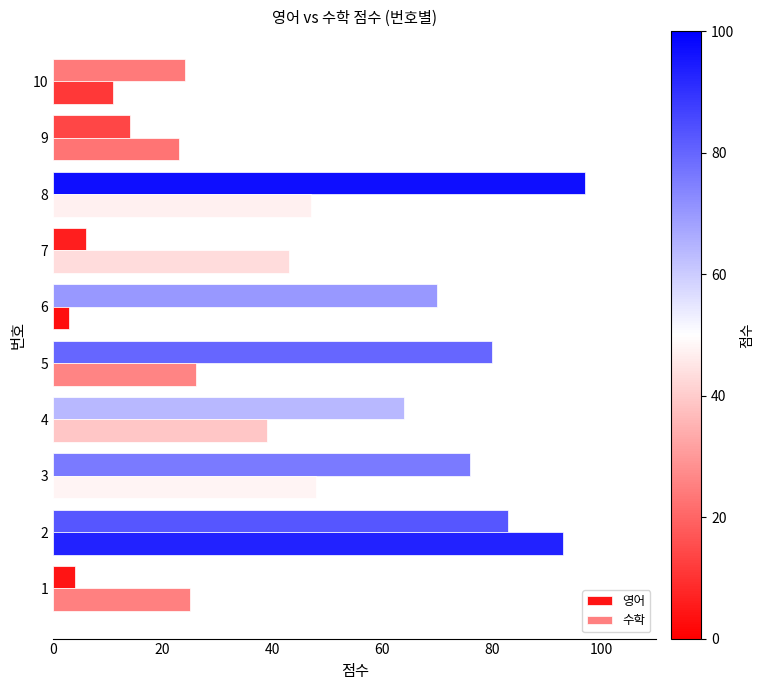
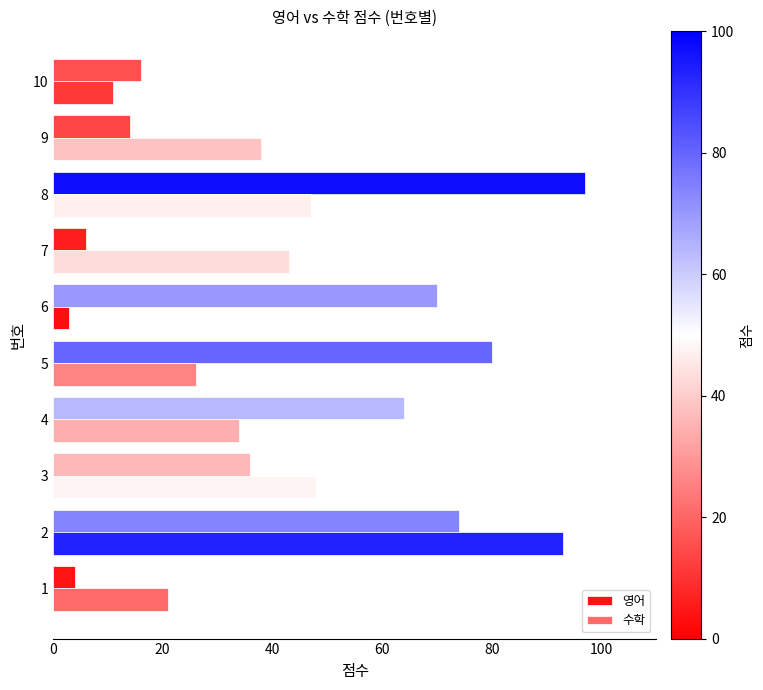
영어, 10: 24 -> 16
수학, 9: 23 -> 38
수학, 4: 39 -> 34
영어, 3: 76 -> 36
영어, 2: 83 -> 74
수학, 1: 25 -> 21
